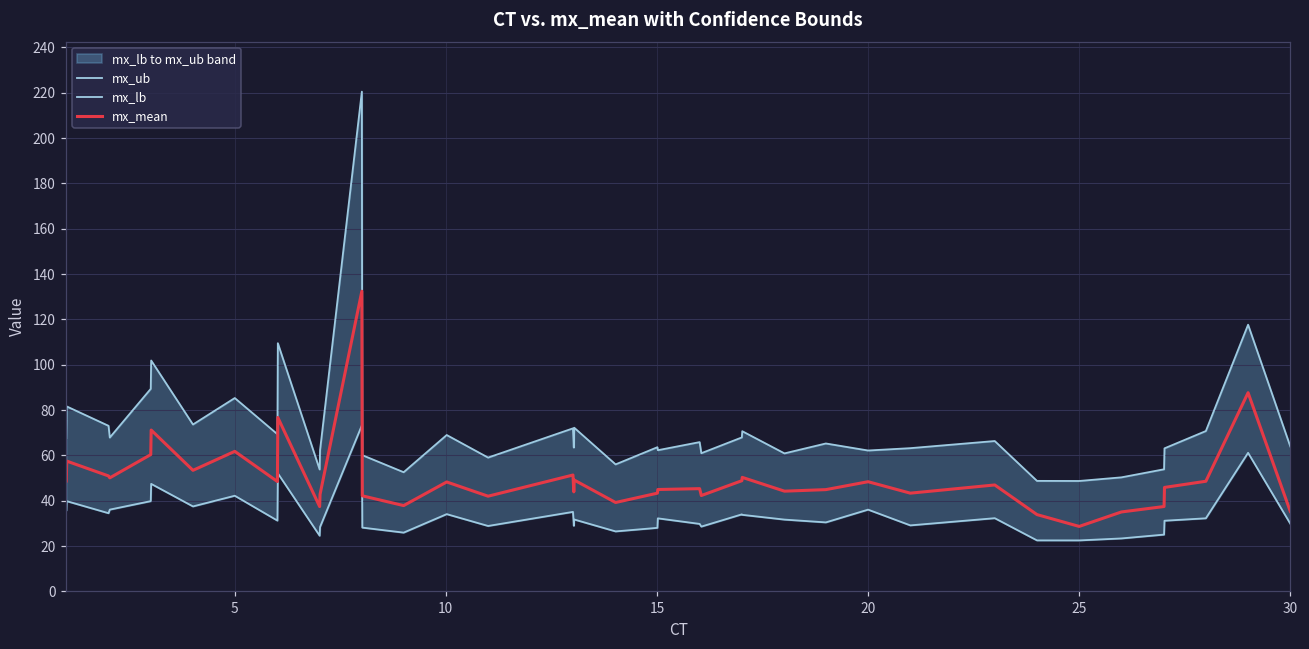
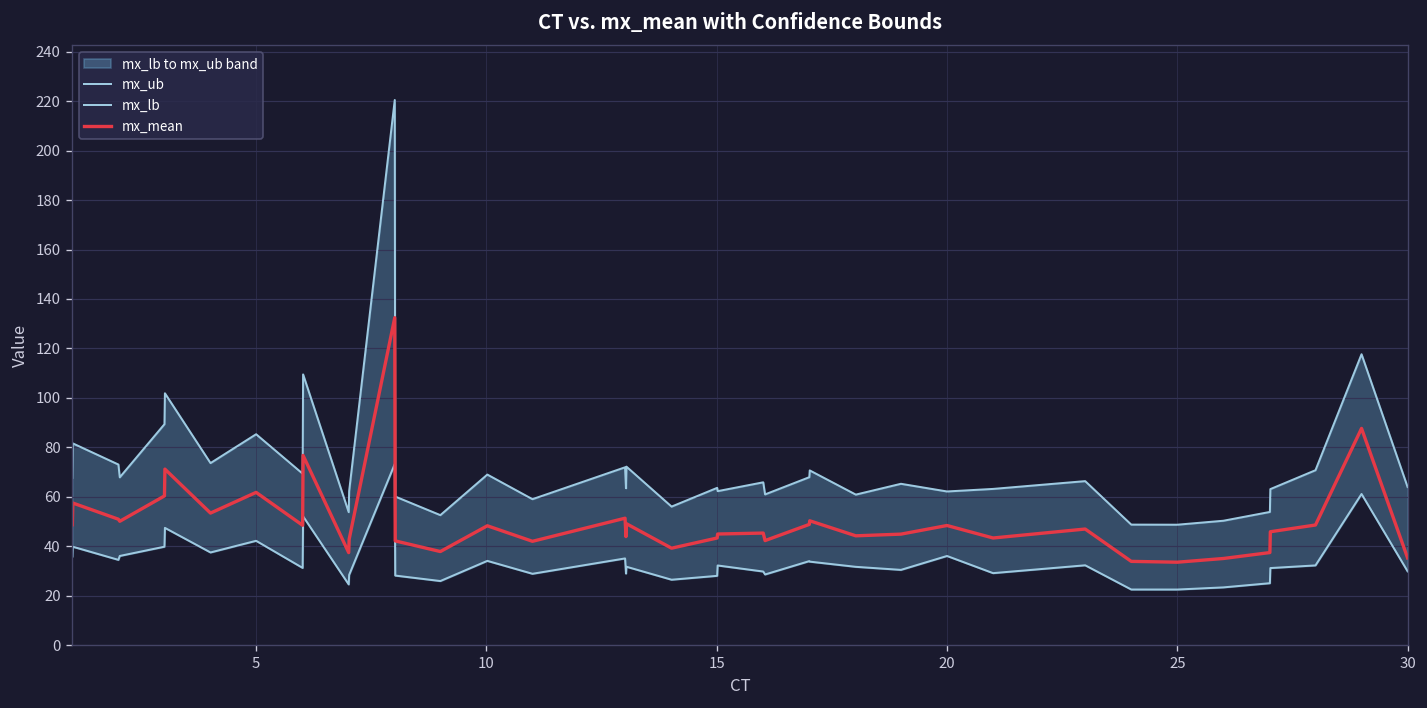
mx_mean, 25: 29 -> 34
